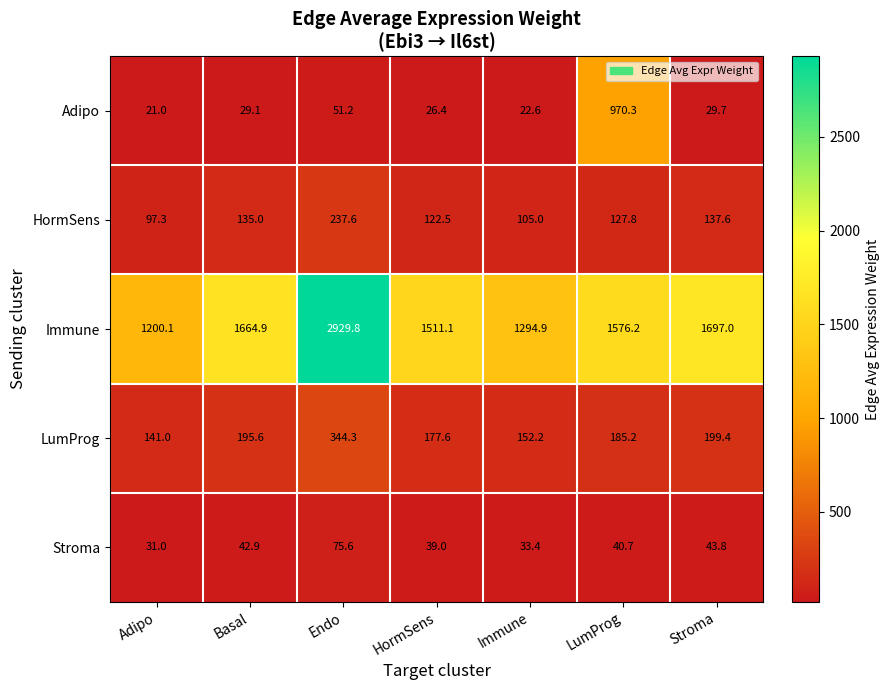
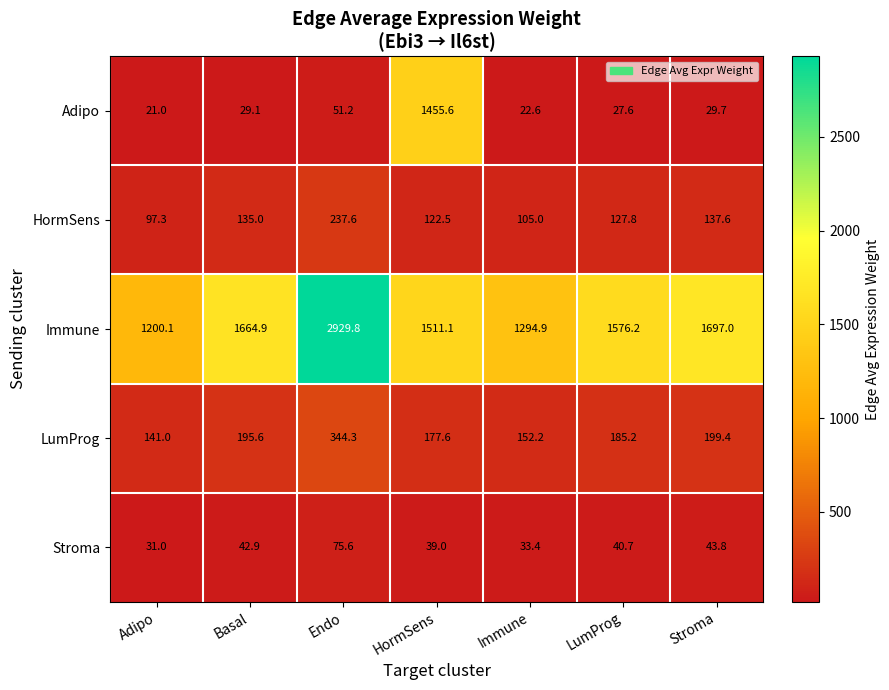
Adipo, HormSens: 26.4 -> 1455.6
Adipo, LumProg: 970.3 -> 27.6
